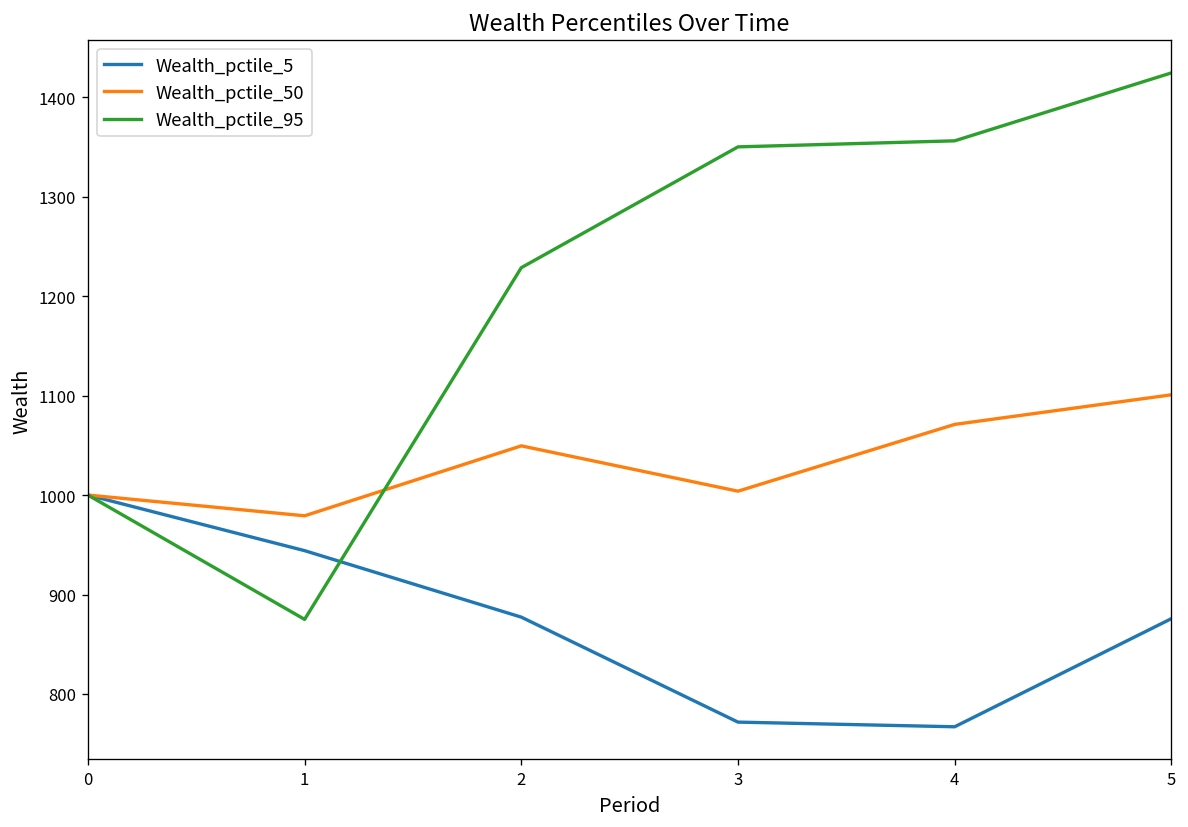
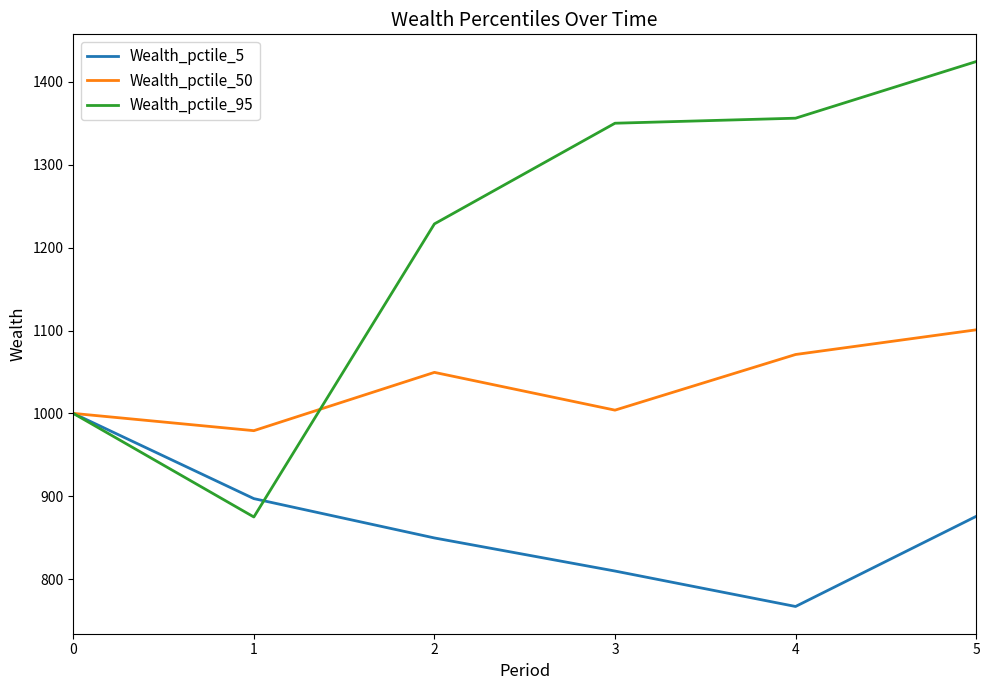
Wealth_pctile_5, 1: 940 -> 900
Wealth_pctile_5, 2: 880 -> 850
Wealth_pctile_5, 3: 770 -> 810
